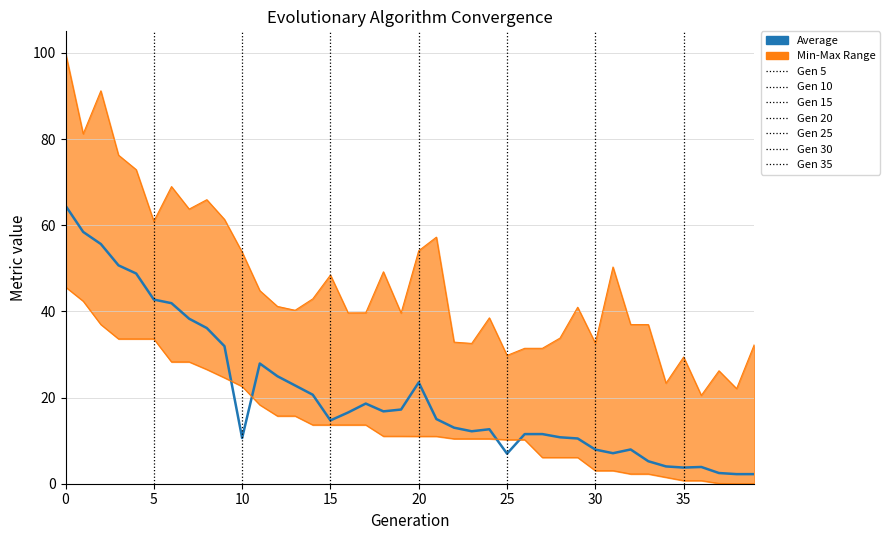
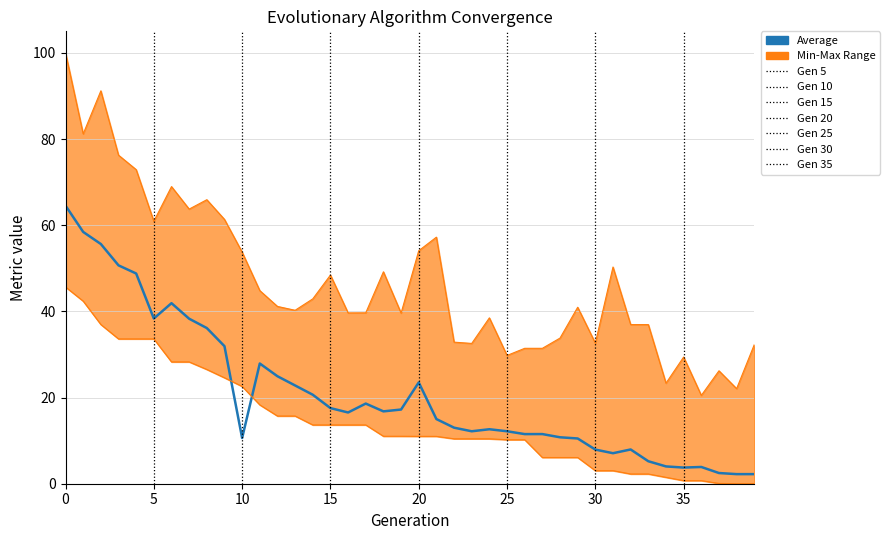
Average, 5: 43 -> 38
Average, 15: 15 -> 18
Average, 25: 7 -> 12
